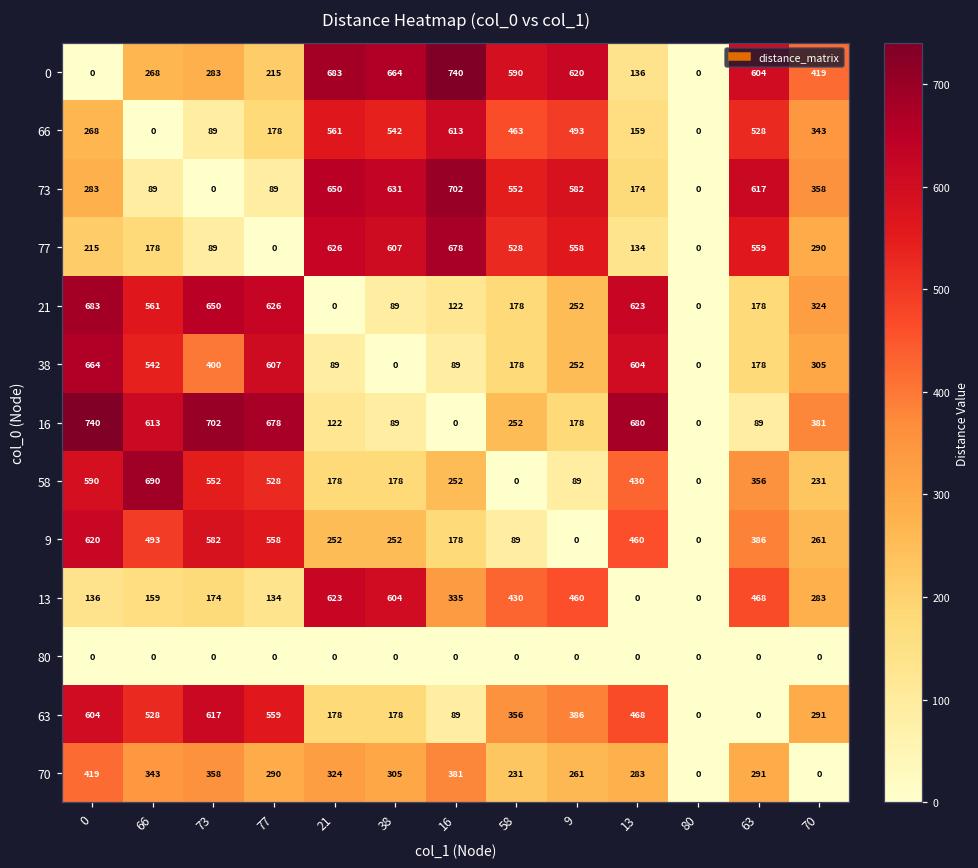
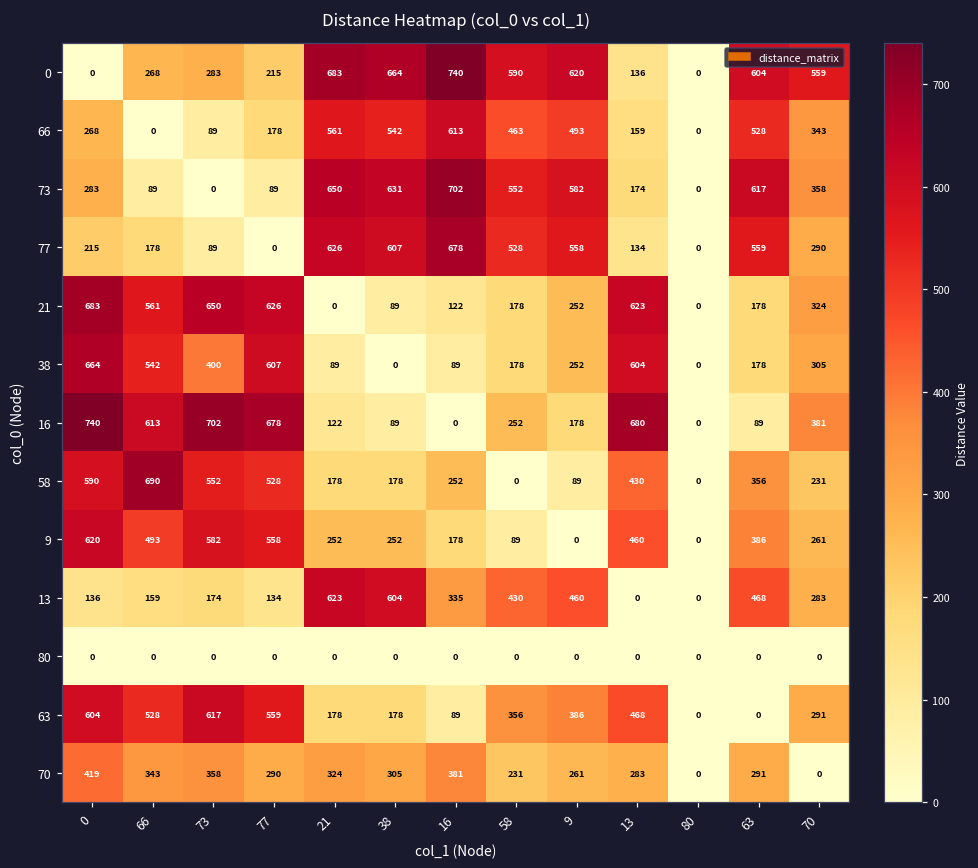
0, 70: 419 -> 559
